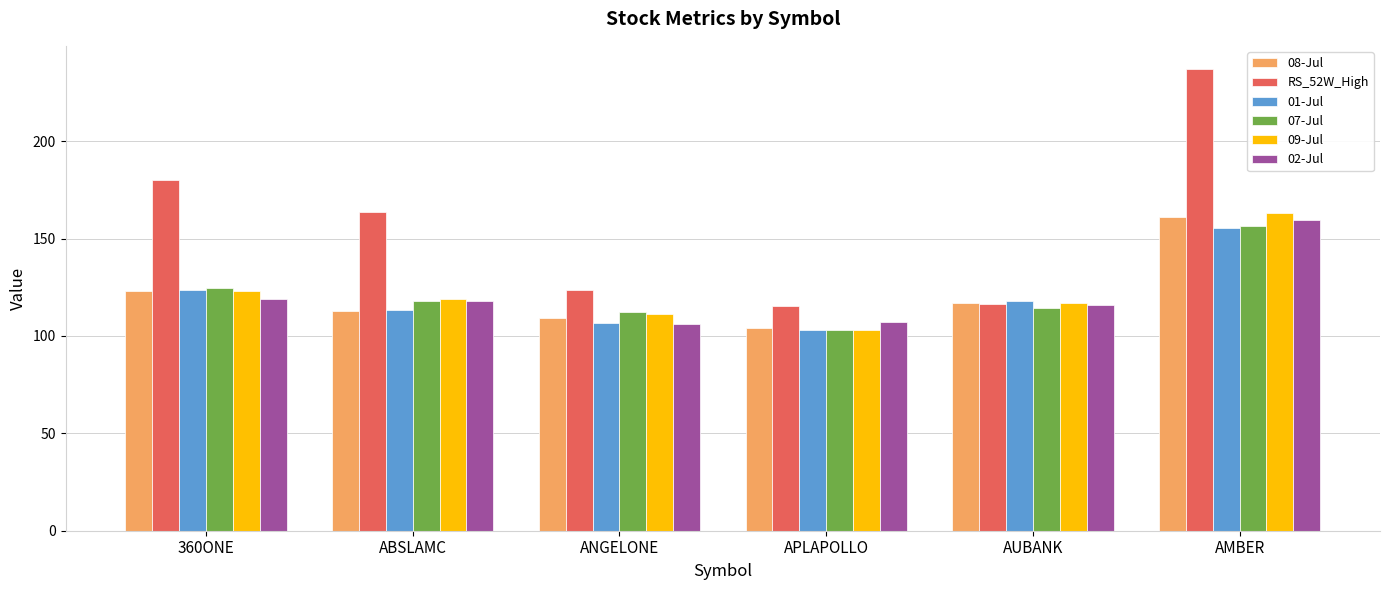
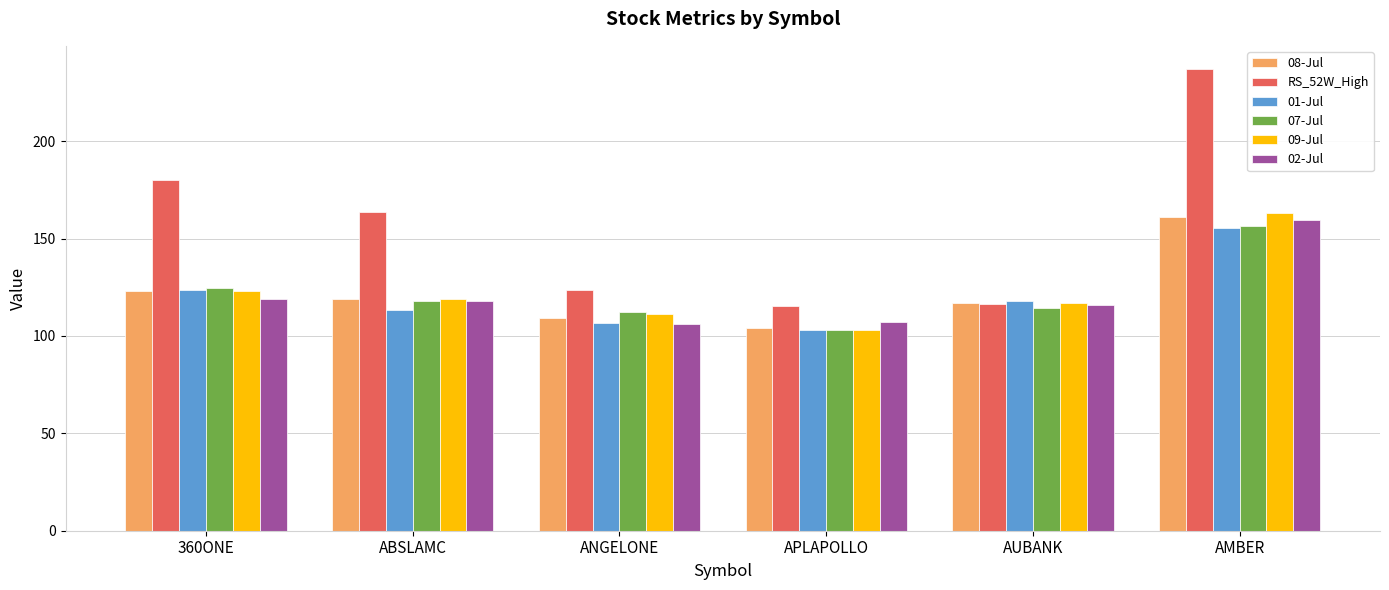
08-Jul, ABSLAMC: 113 -> 119
